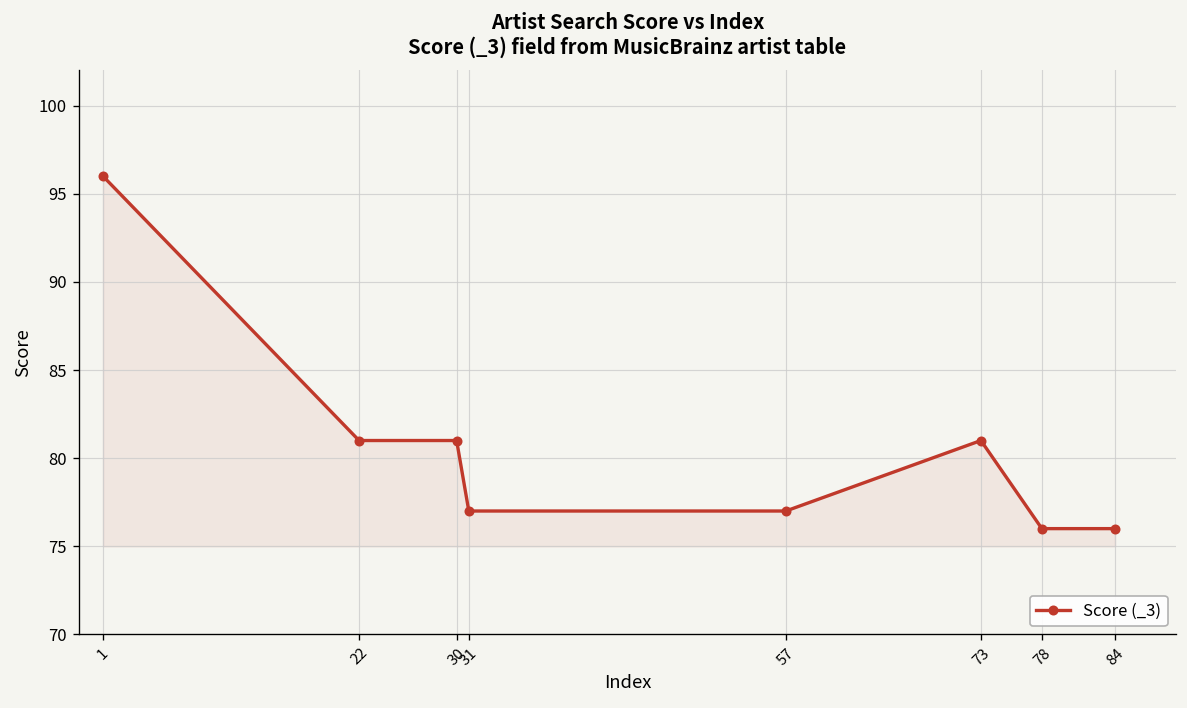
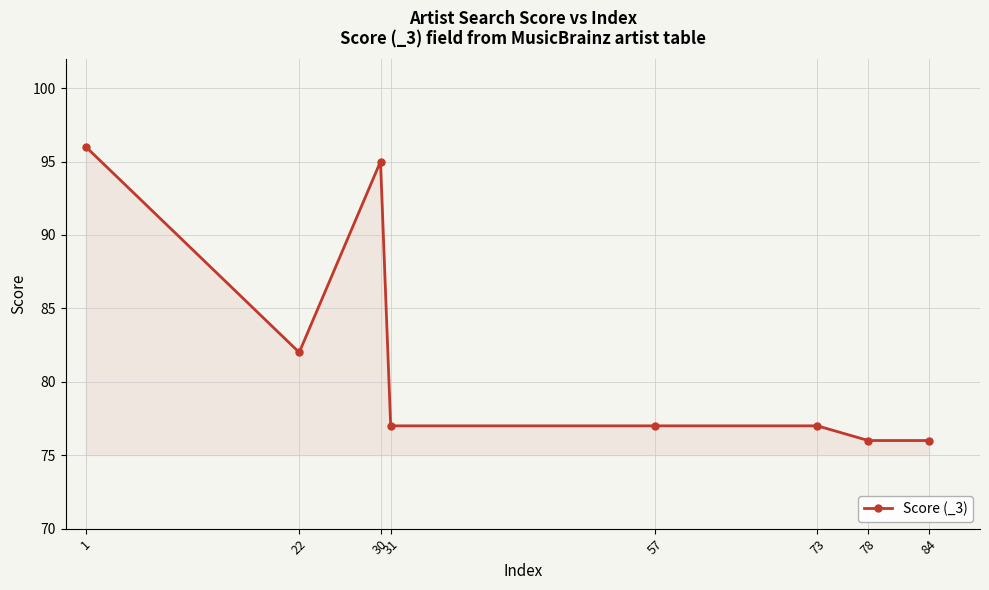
22: 81 -> 82
30: 81 -> 95
73: 81 -> 77
